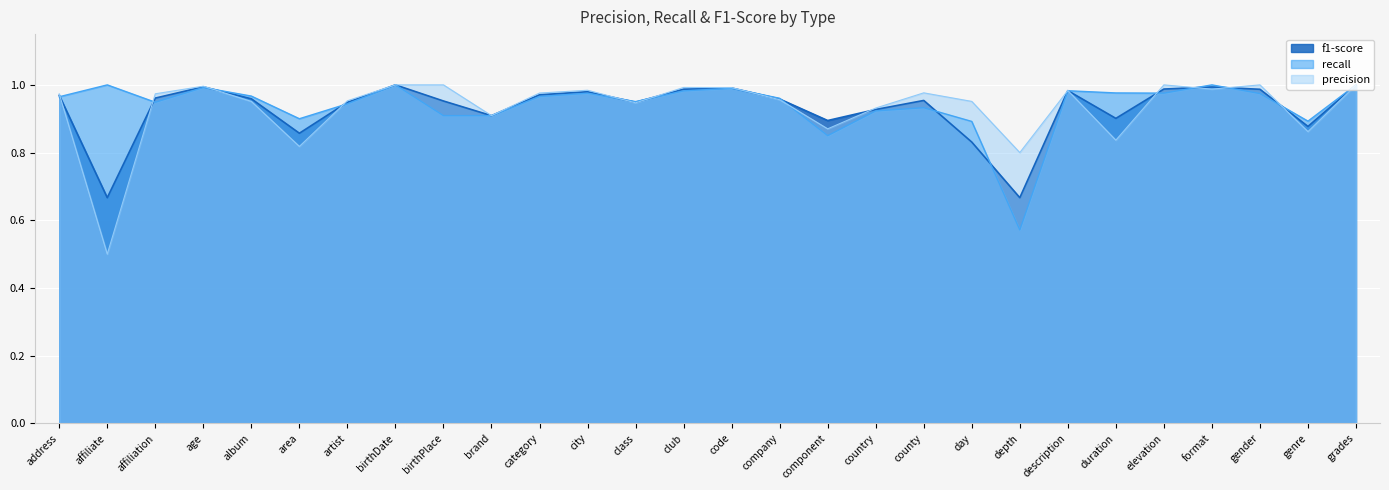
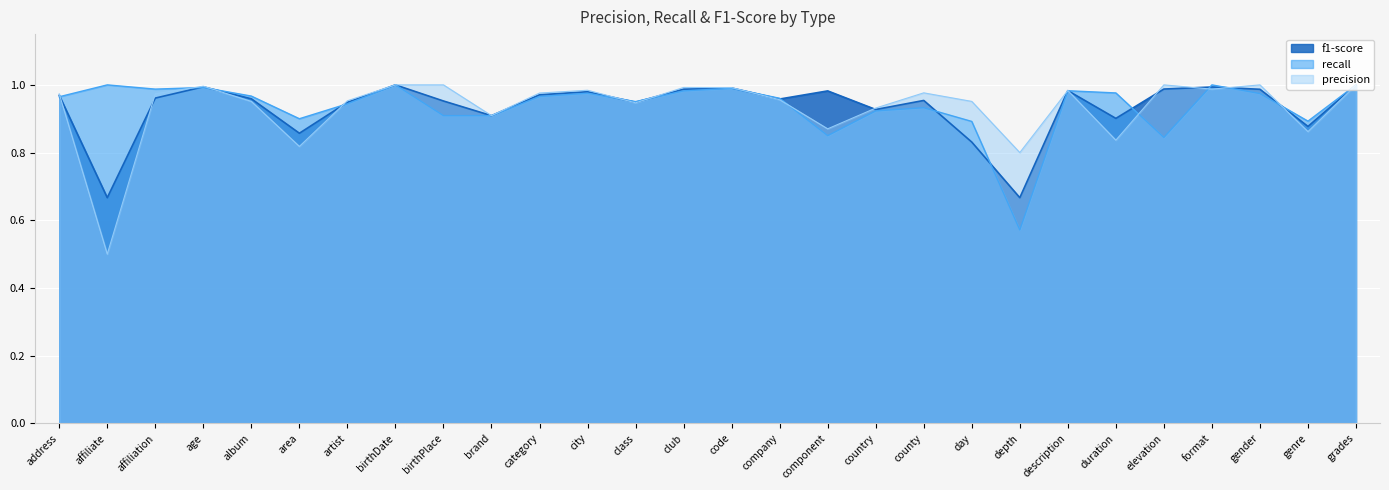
recall, affiliation: 0.95 -> 0.99
f1-score, component: 0.89 -> 0.98
recall, elevation: 0.98 -> 0.84
